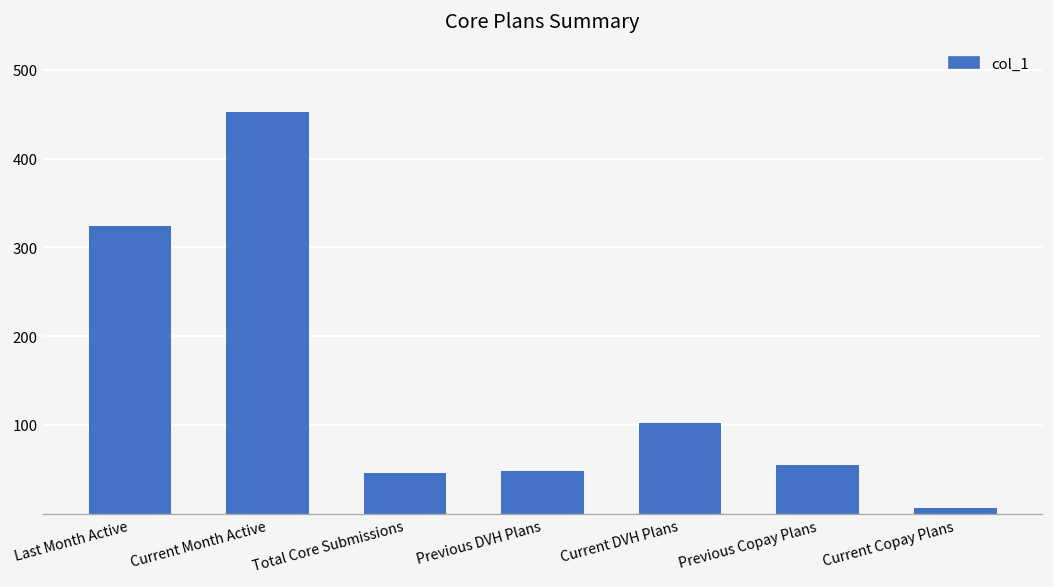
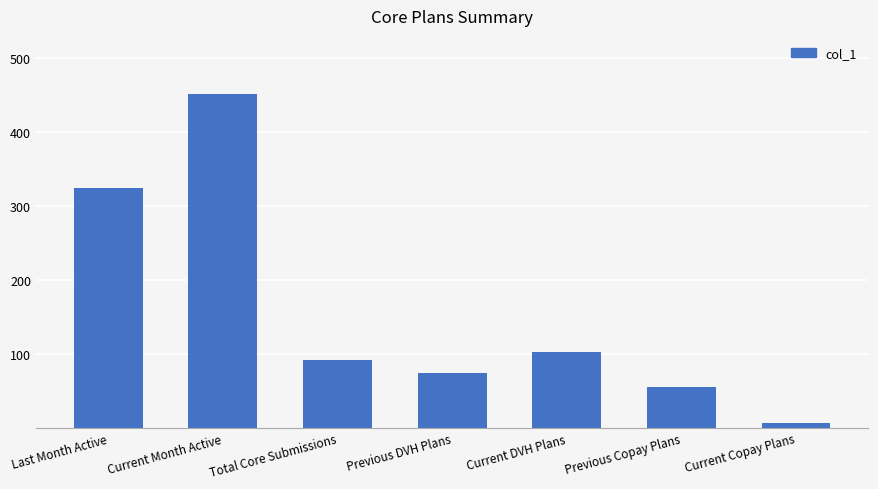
Total Core Submissions: 50 -> 90
Previous DVH Plans: 50 -> 70
